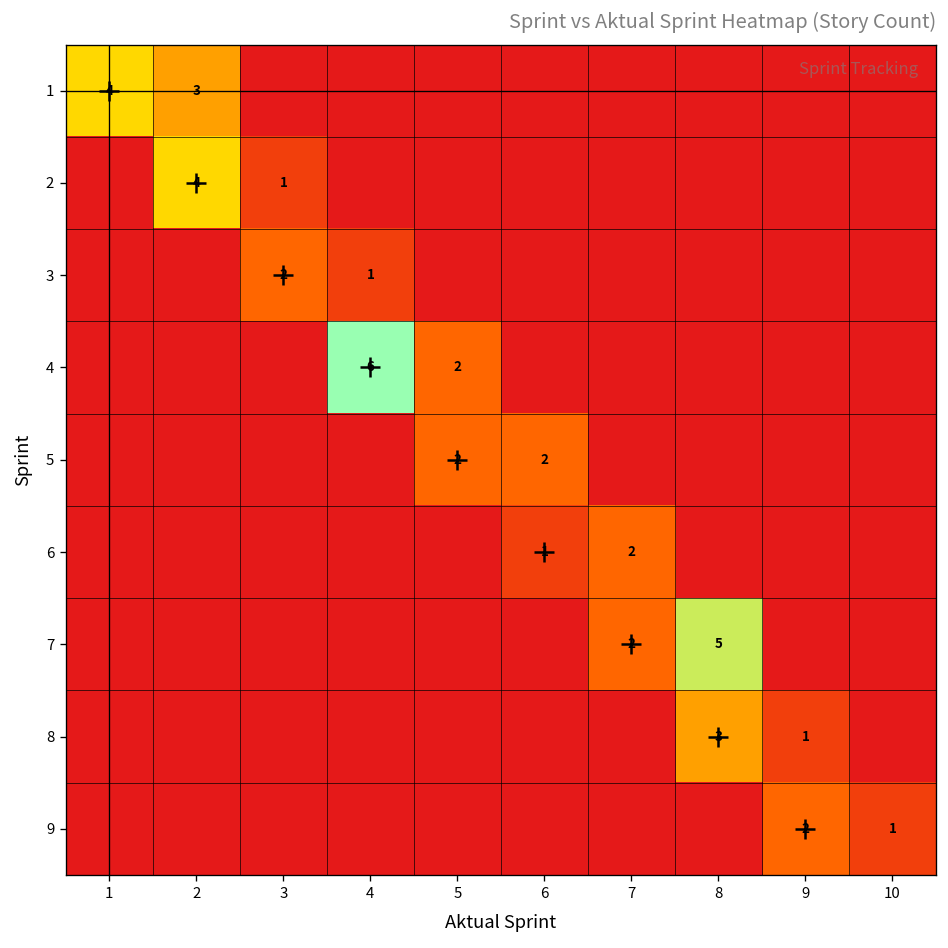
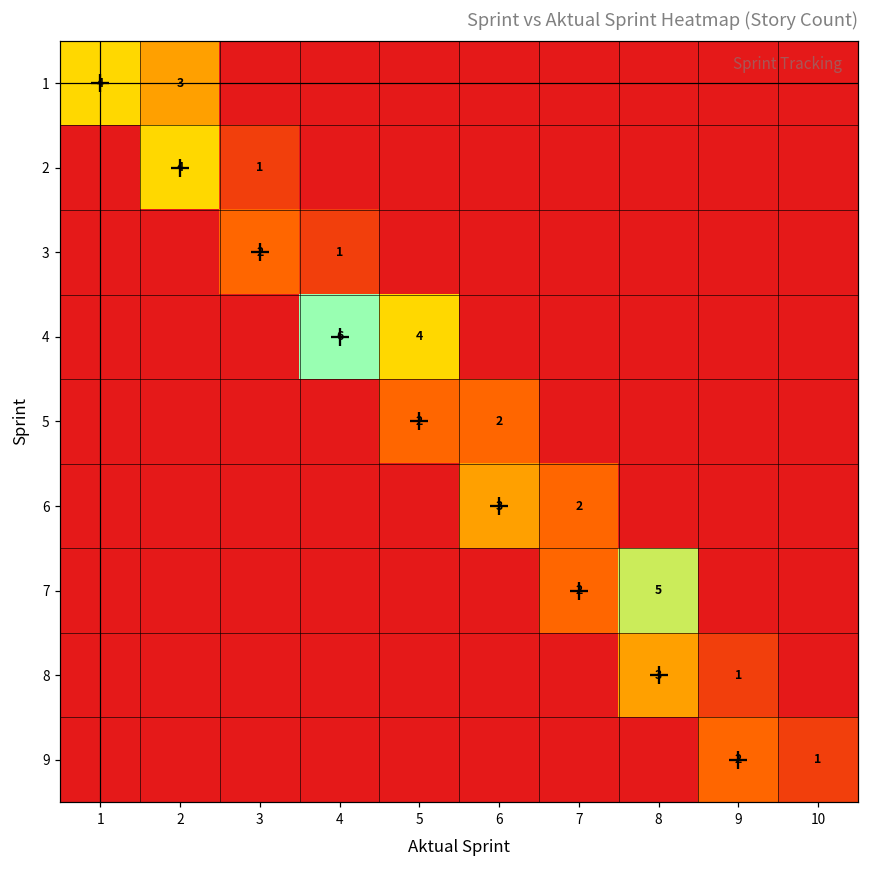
4, 5: 2 -> 4
6, 6: 1 -> 3
